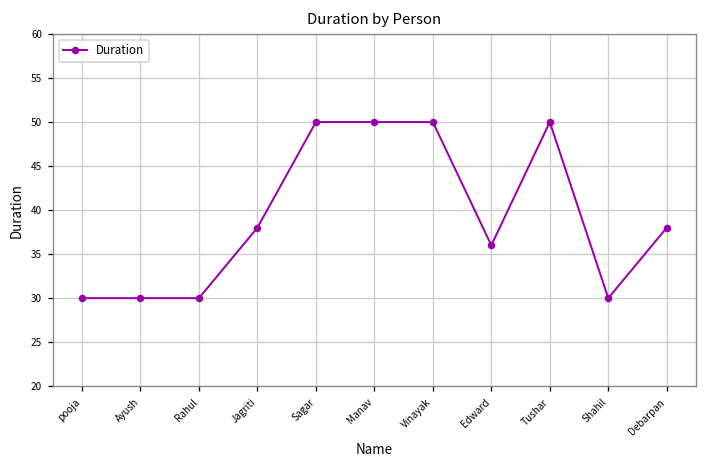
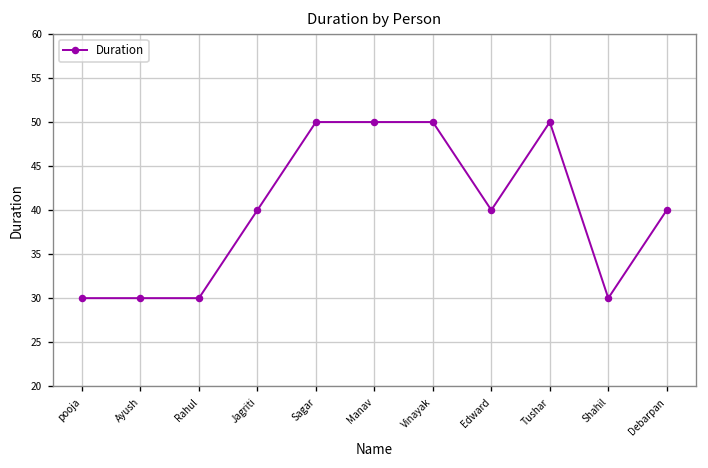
Jagriti: 38 -> 40
Edward: 36 -> 40
Debarpan: 38 -> 40
